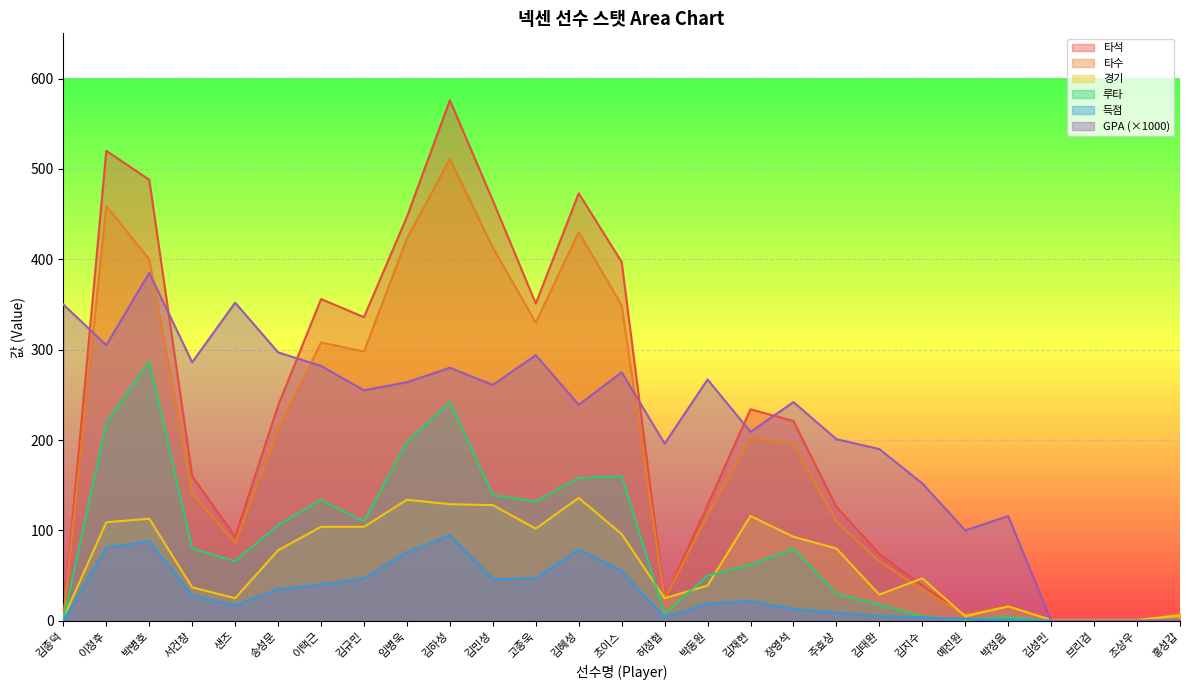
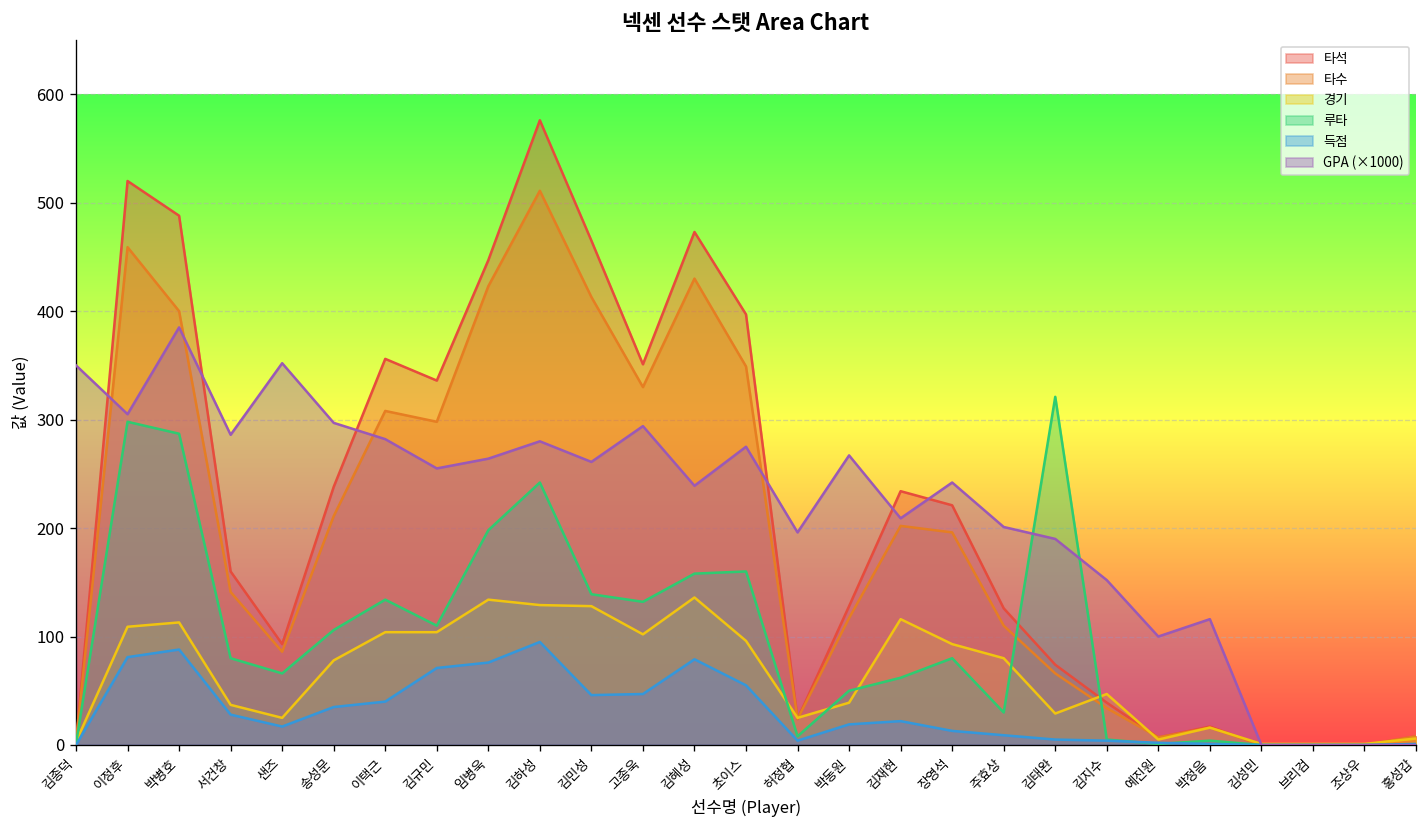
루타, 이정후: 220 -> 300
득점, 김규민: 50 -> 70
루타, 김태완: 20 -> 320
